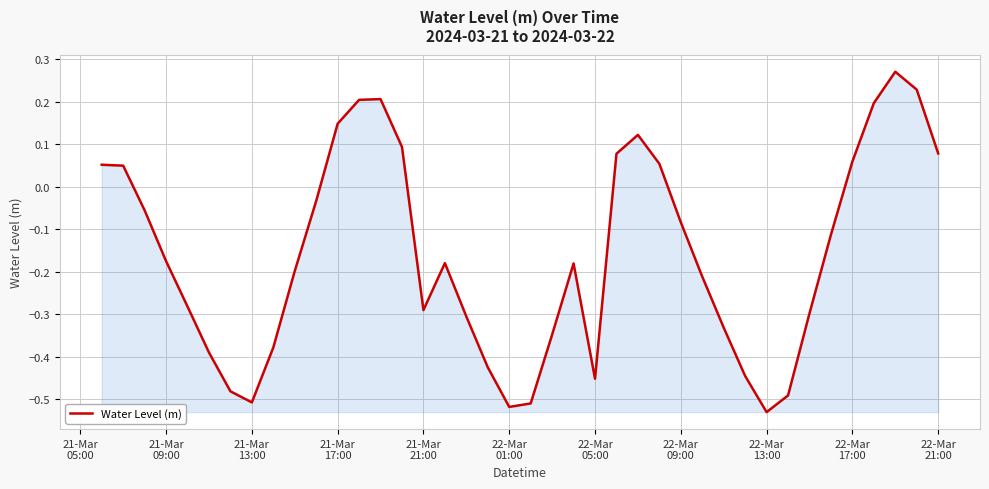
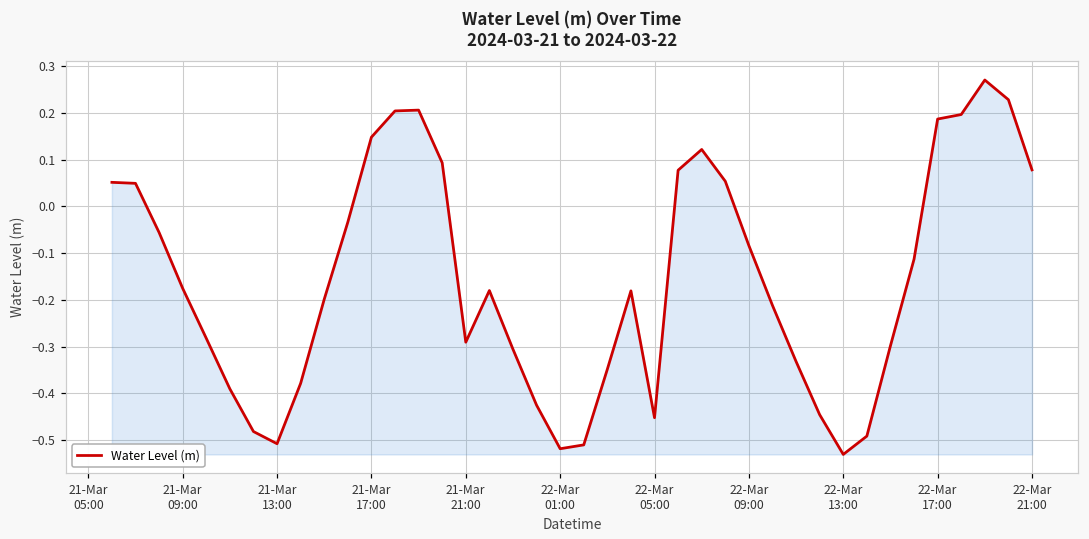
22-Mar 17:00: 0.06 -> 0.19
